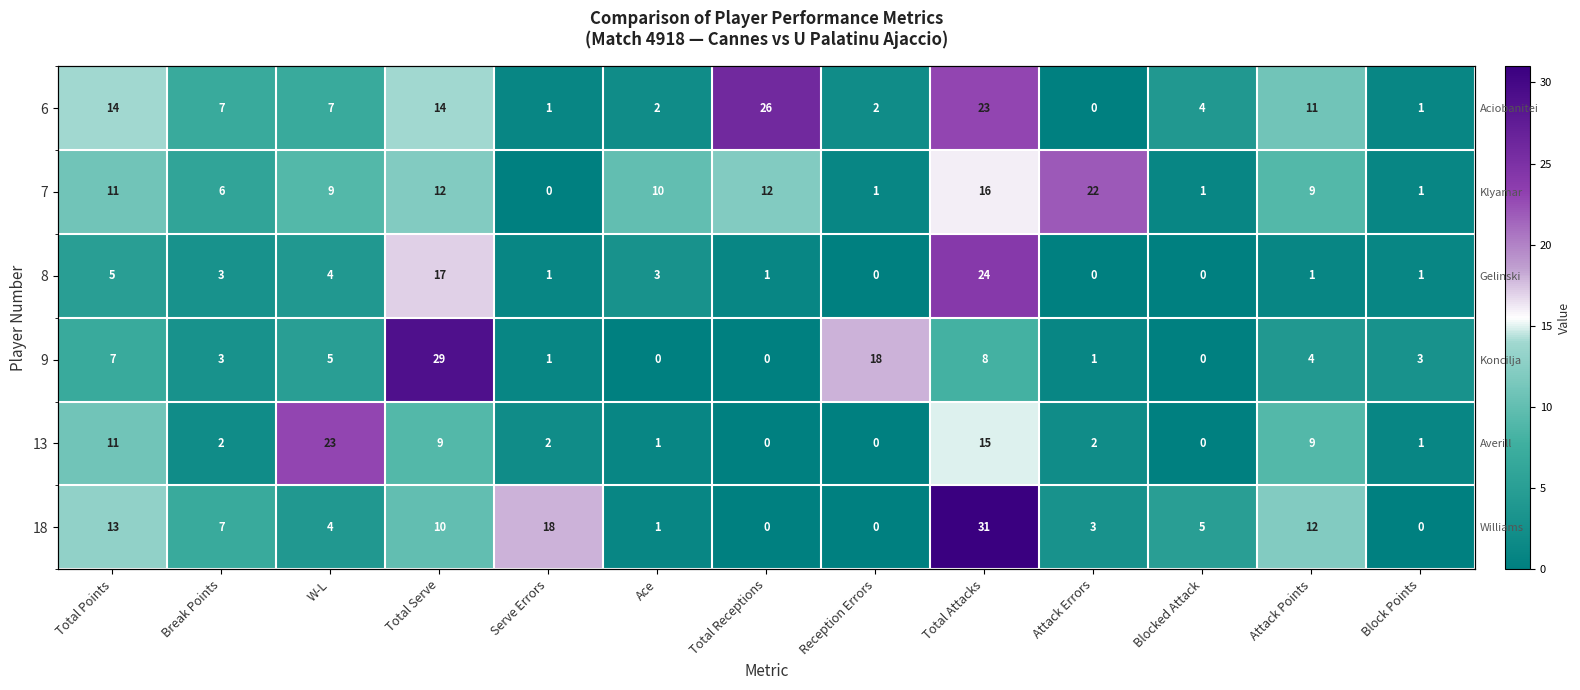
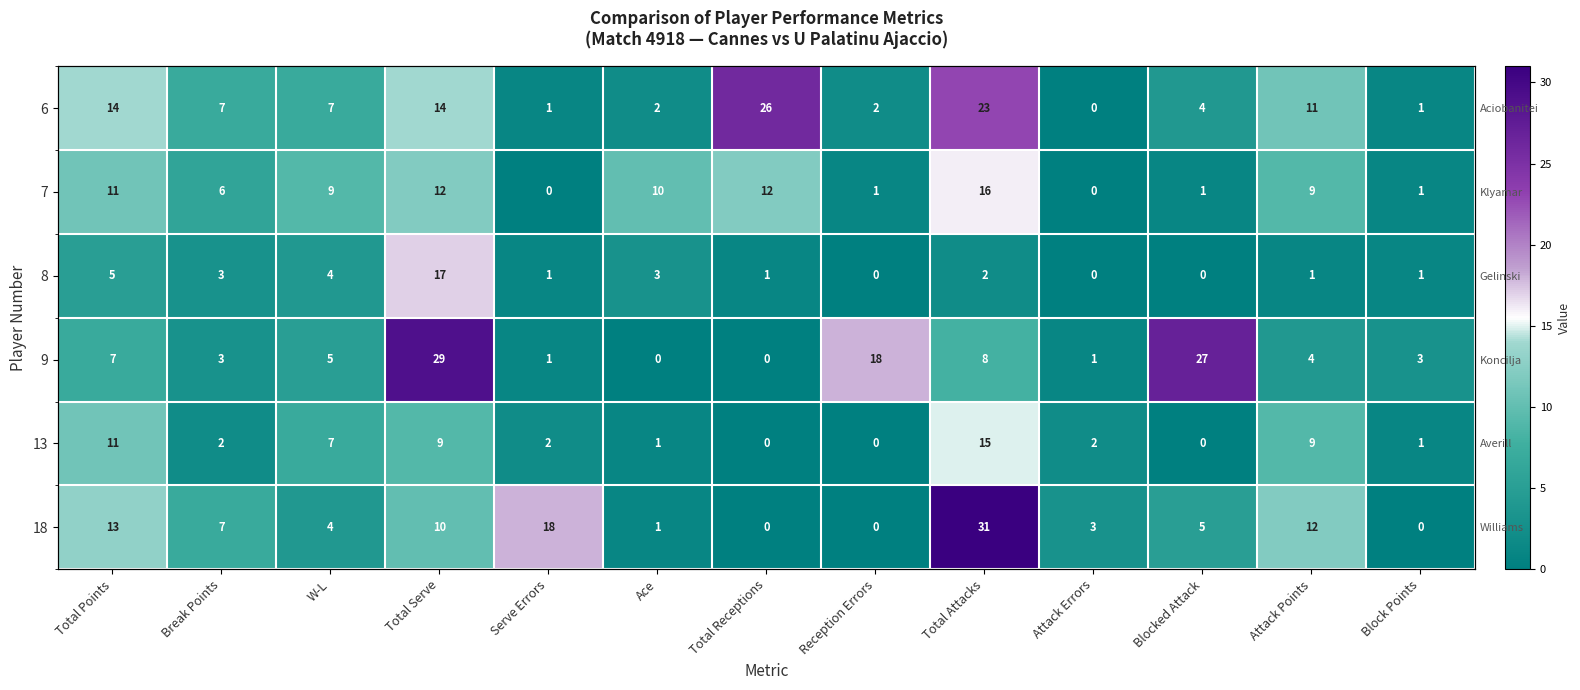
7, Attack Errors: 22 -> 0
8, Total Attacks: 24 -> 2
9, Blocked Attack: 0 -> 27
13, W-L: 23 -> 7
